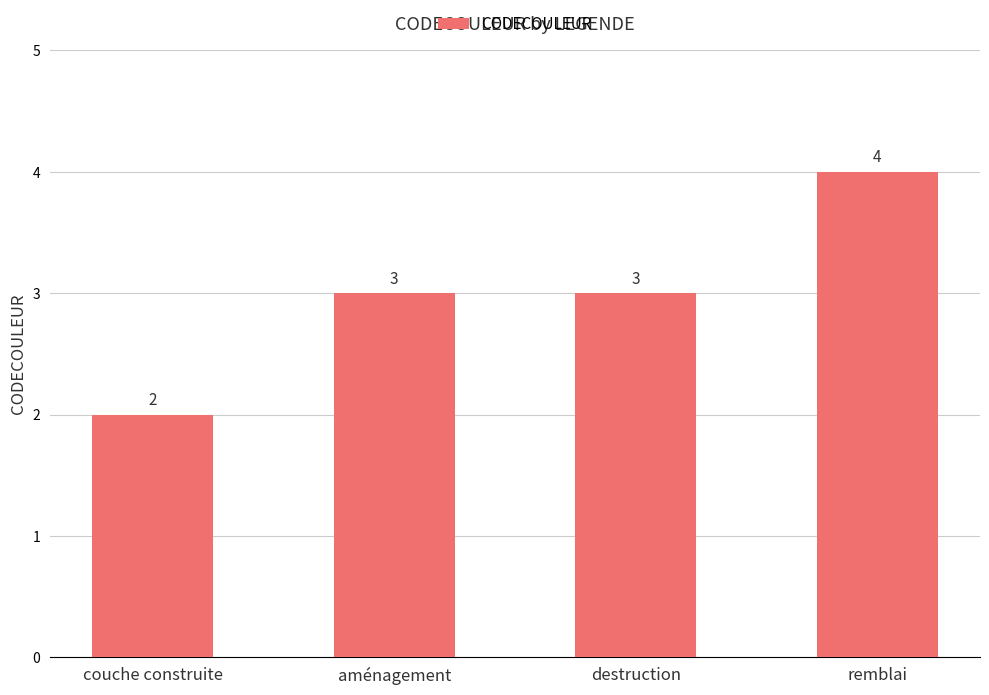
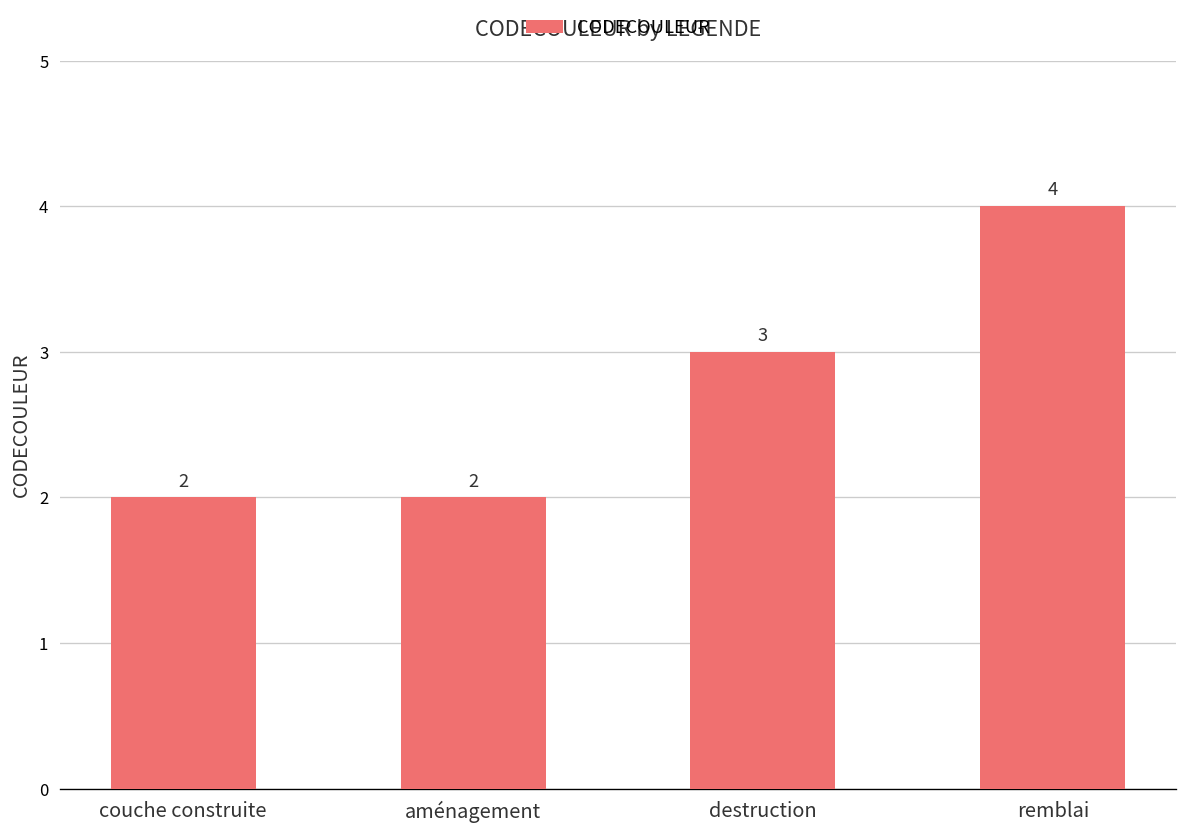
aménagement: 3 -> 2
